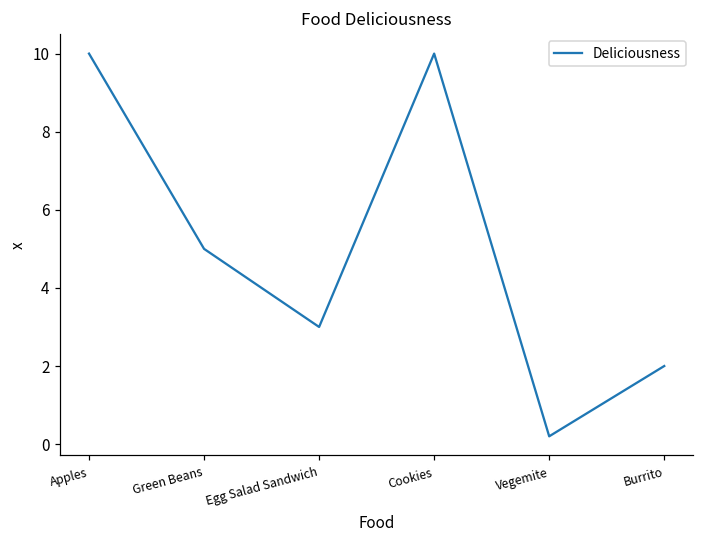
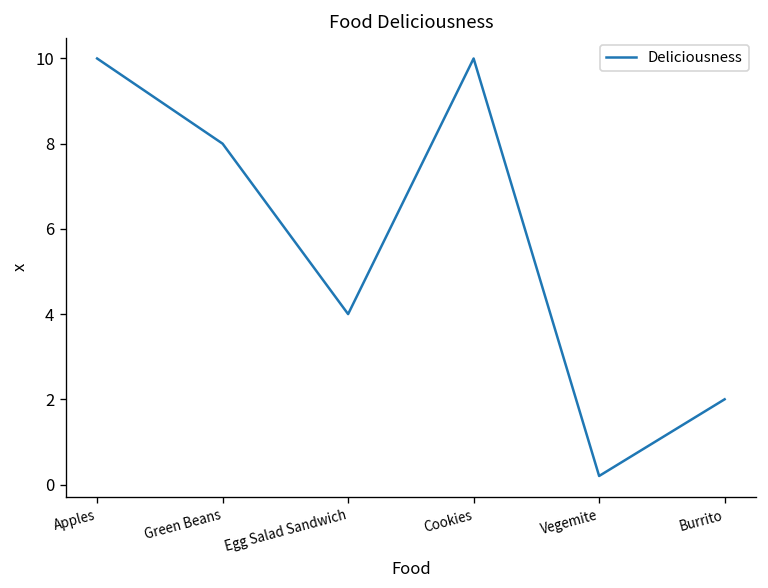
Green Beans: 5 -> 8
Egg Salad Sandwich: 3 -> 4
